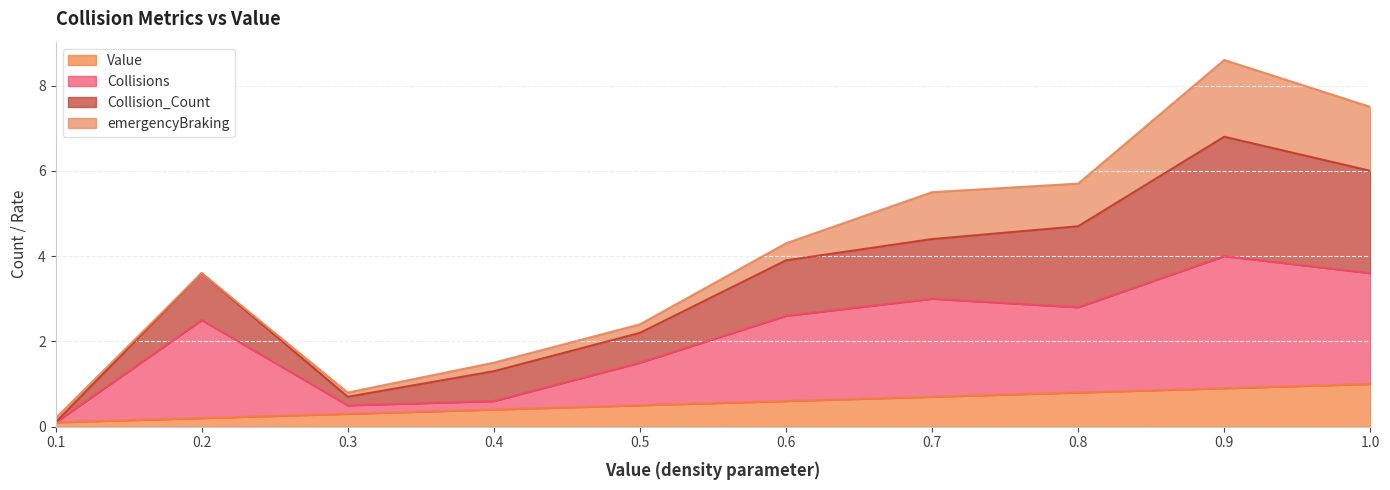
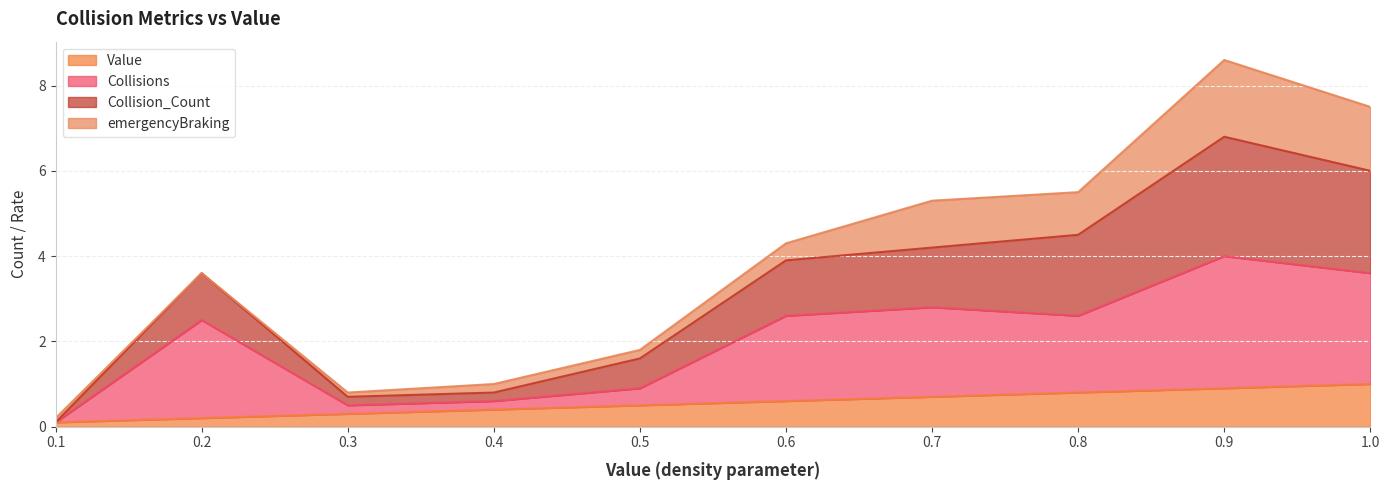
Collision_Count, 0.4: 0.7 -> 0.2
Collisions, 0.5: 1.0 -> 0.4
Collisions, 0.7: 2.3 -> 2.1
Collisions, 0.8: 2.0 -> 1.8
